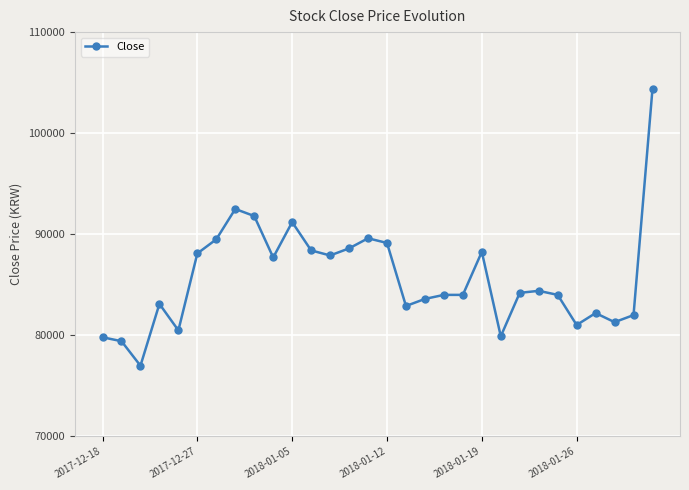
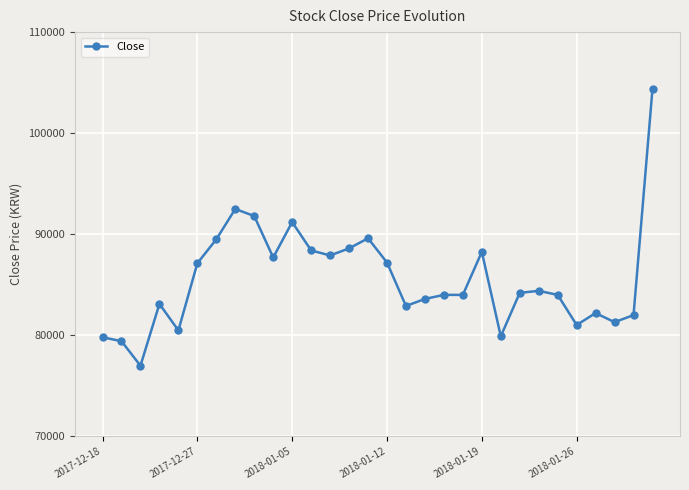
2017-12-27: 88100 -> 87100
2018-01-12: 89100 -> 87200
